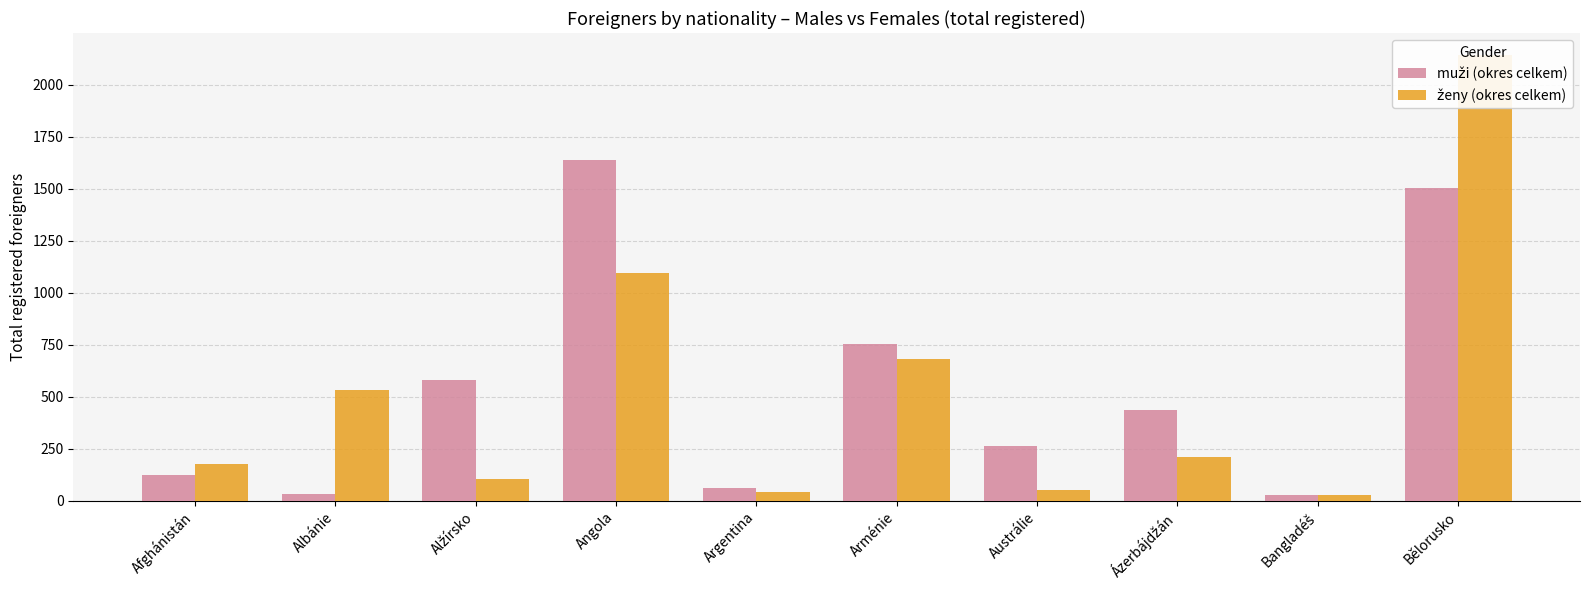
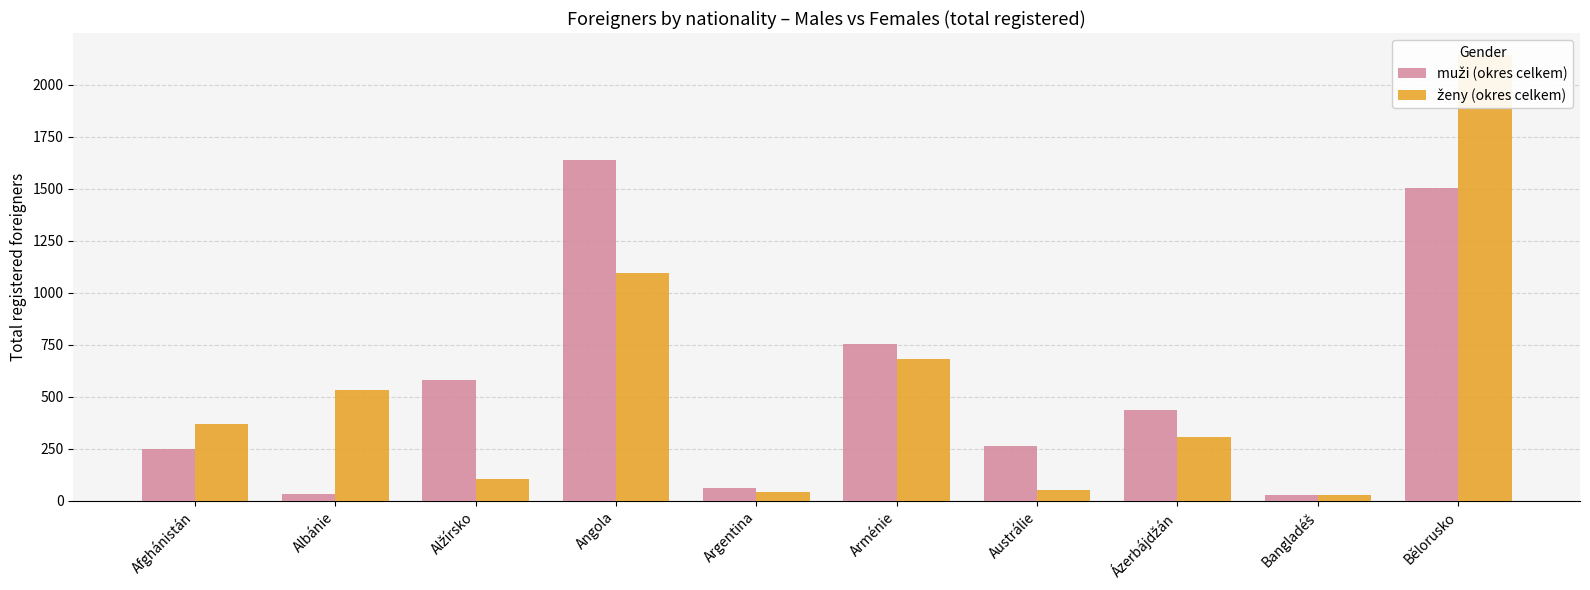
muži (okres celkem), Afghánistán: 120 -> 250
ženy (okres celkem), Afghánistán: 180 -> 370
ženy (okres celkem), Ázerbájdžán: 210 -> 310
